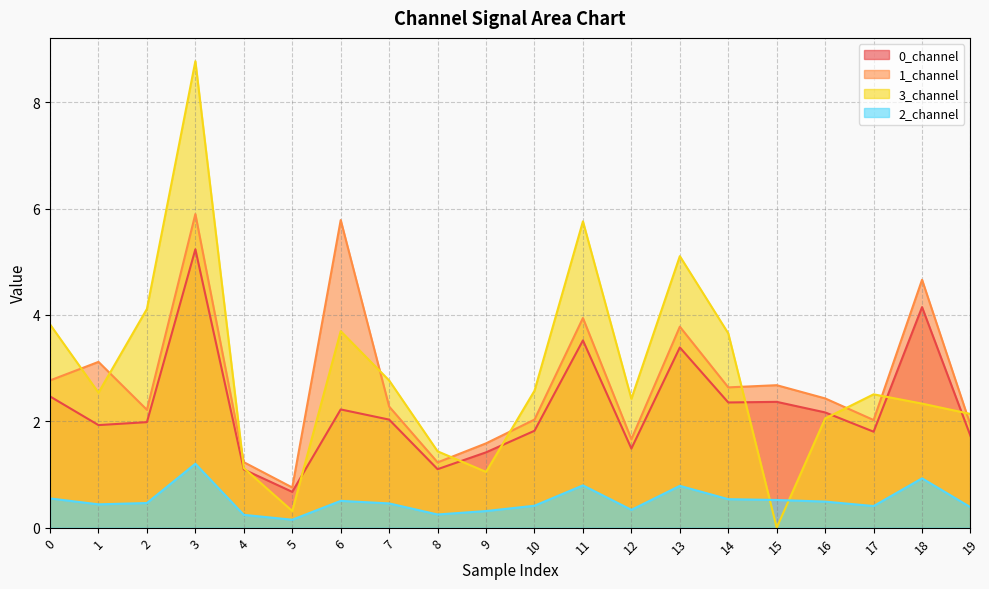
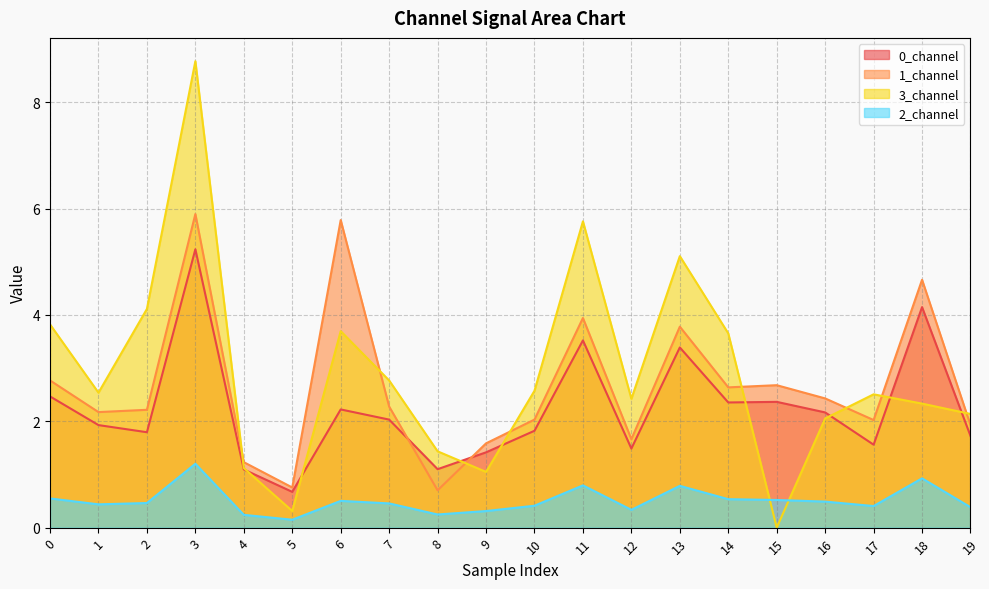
1_channel, 1: 3.1 -> 2.2
0_channel, 2: 2.0 -> 1.8
1_channel, 8: 1.2 -> 0.7
0_channel, 17: 1.8 -> 1.6
